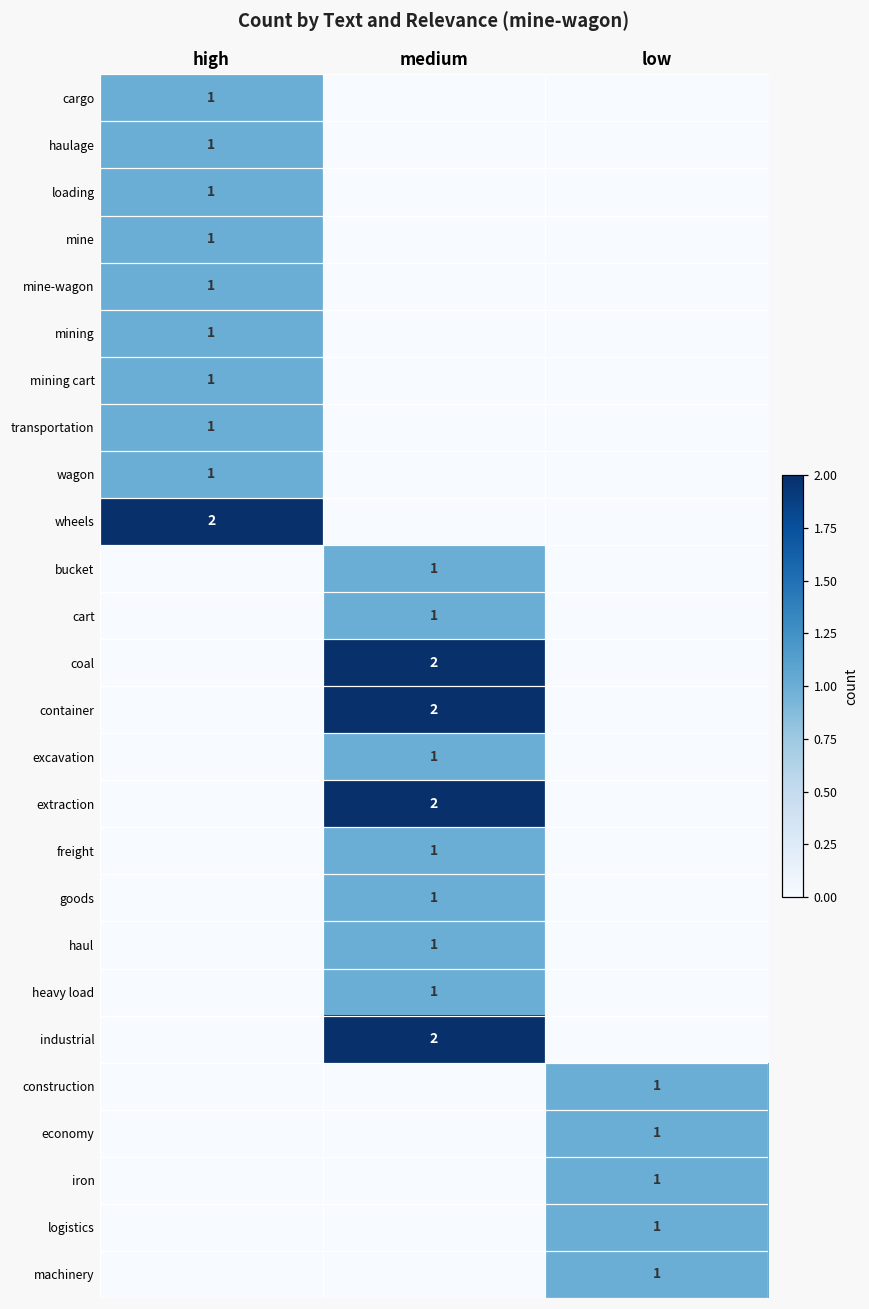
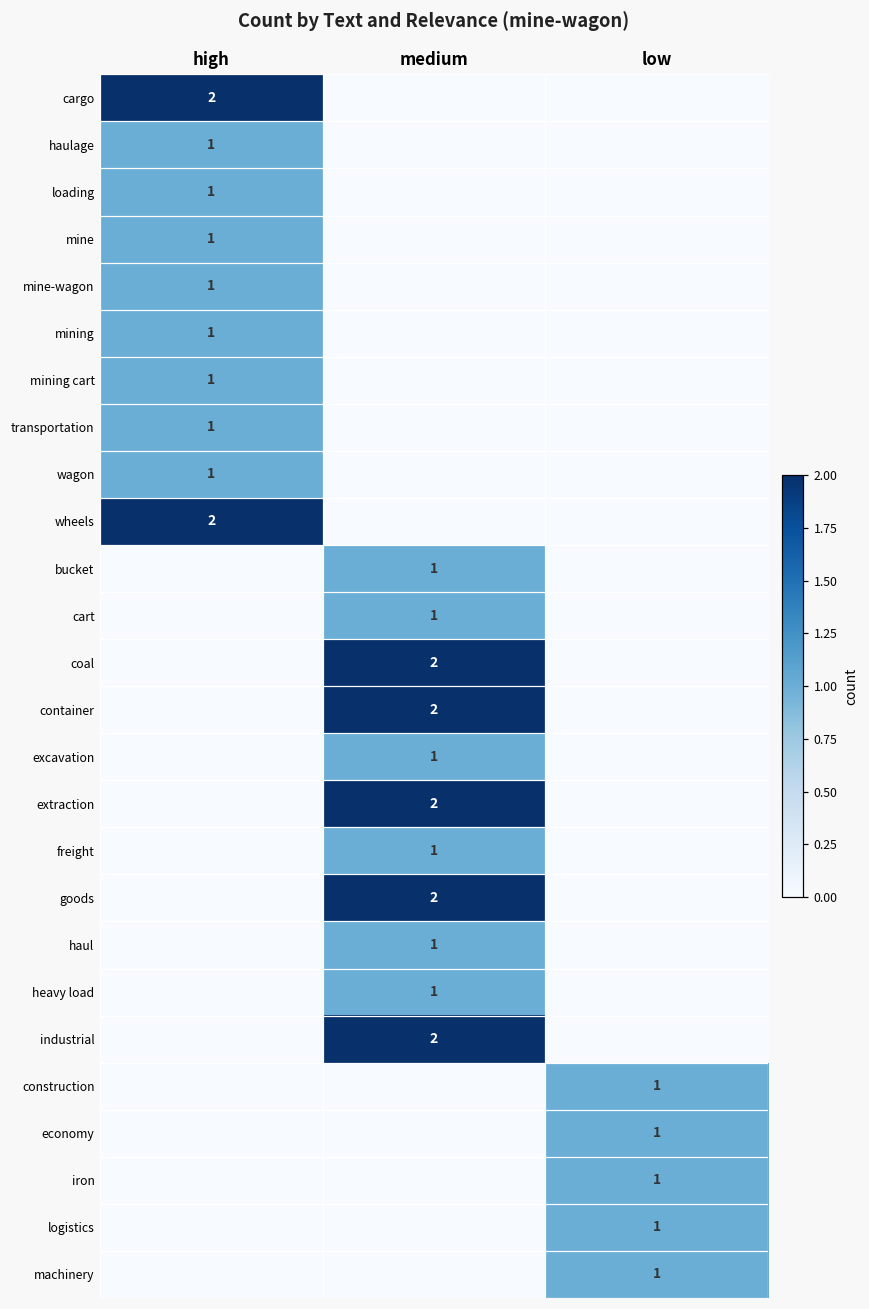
cargo, high: 1 -> 2
goods, medium: 1 -> 2
